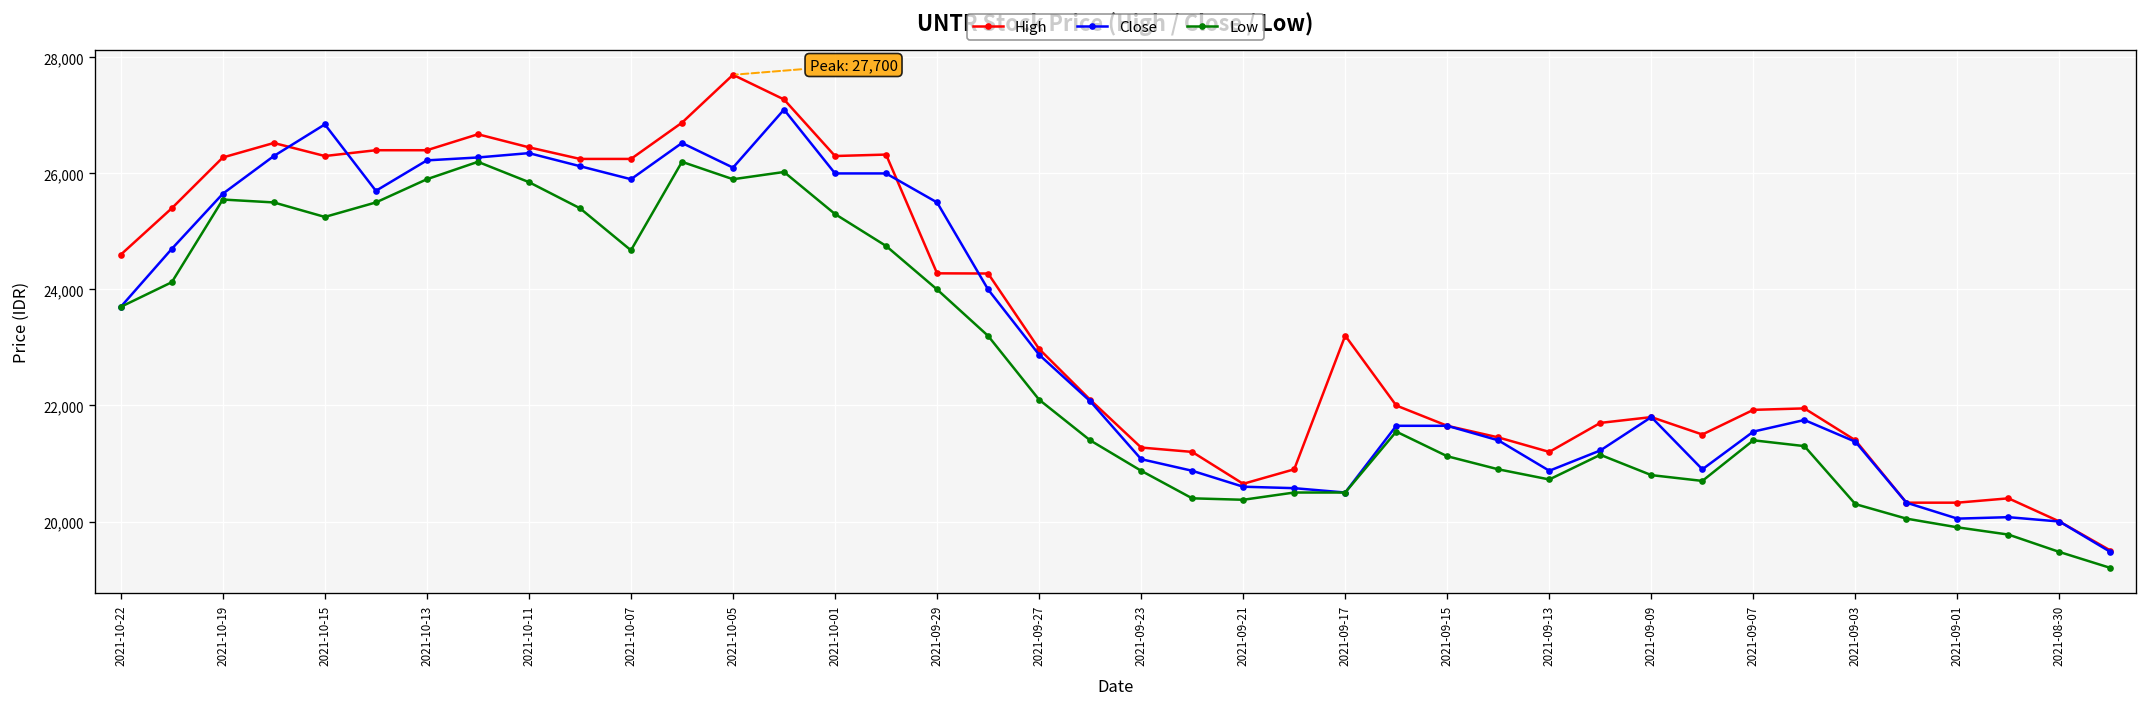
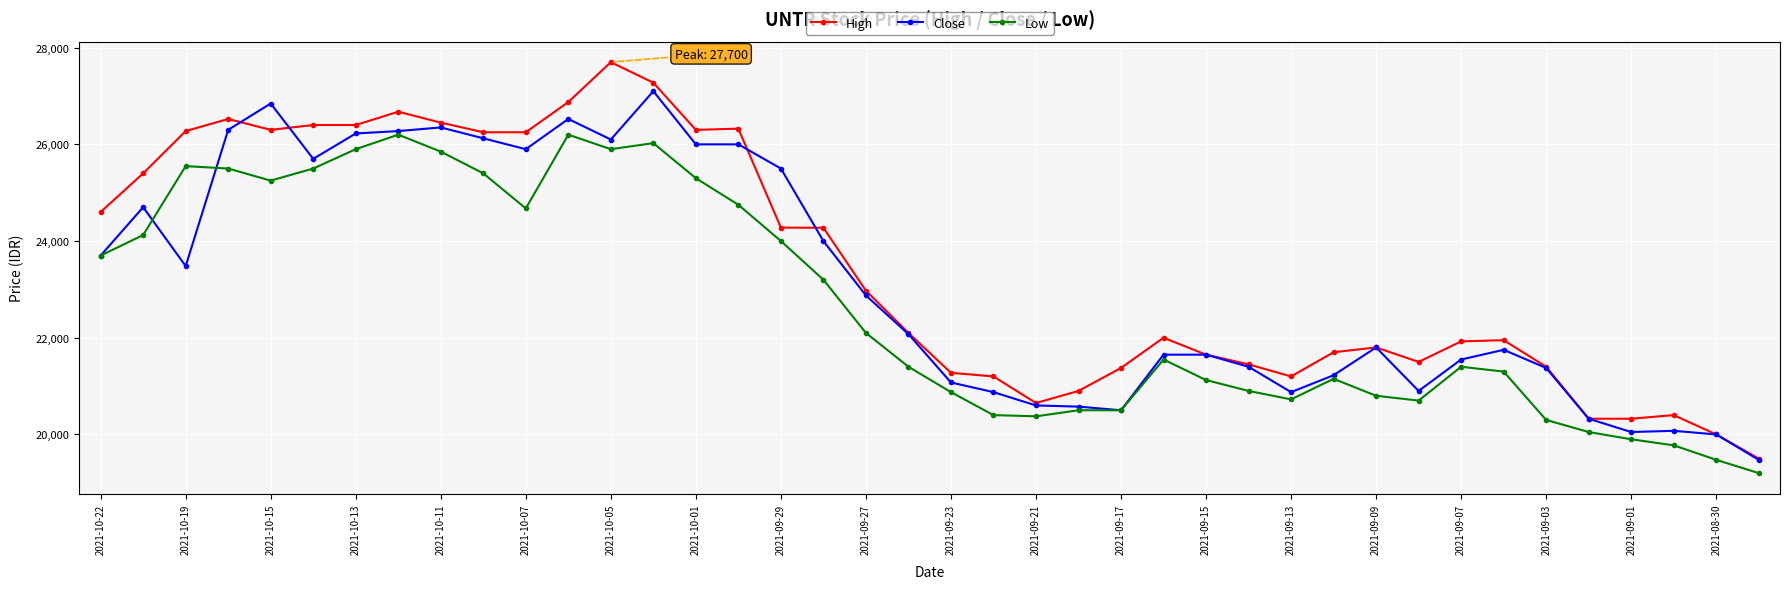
Close, 2021-10-19: 25,700 -> 23,500
High, 2021-09-17: 23,200 -> 21,400
